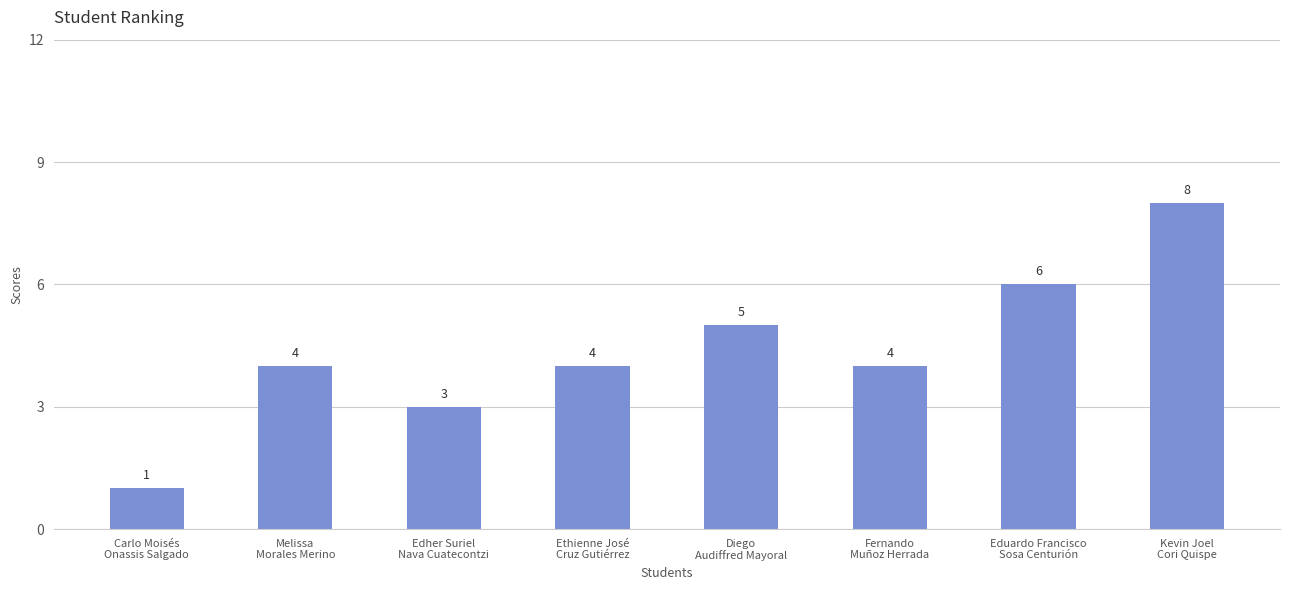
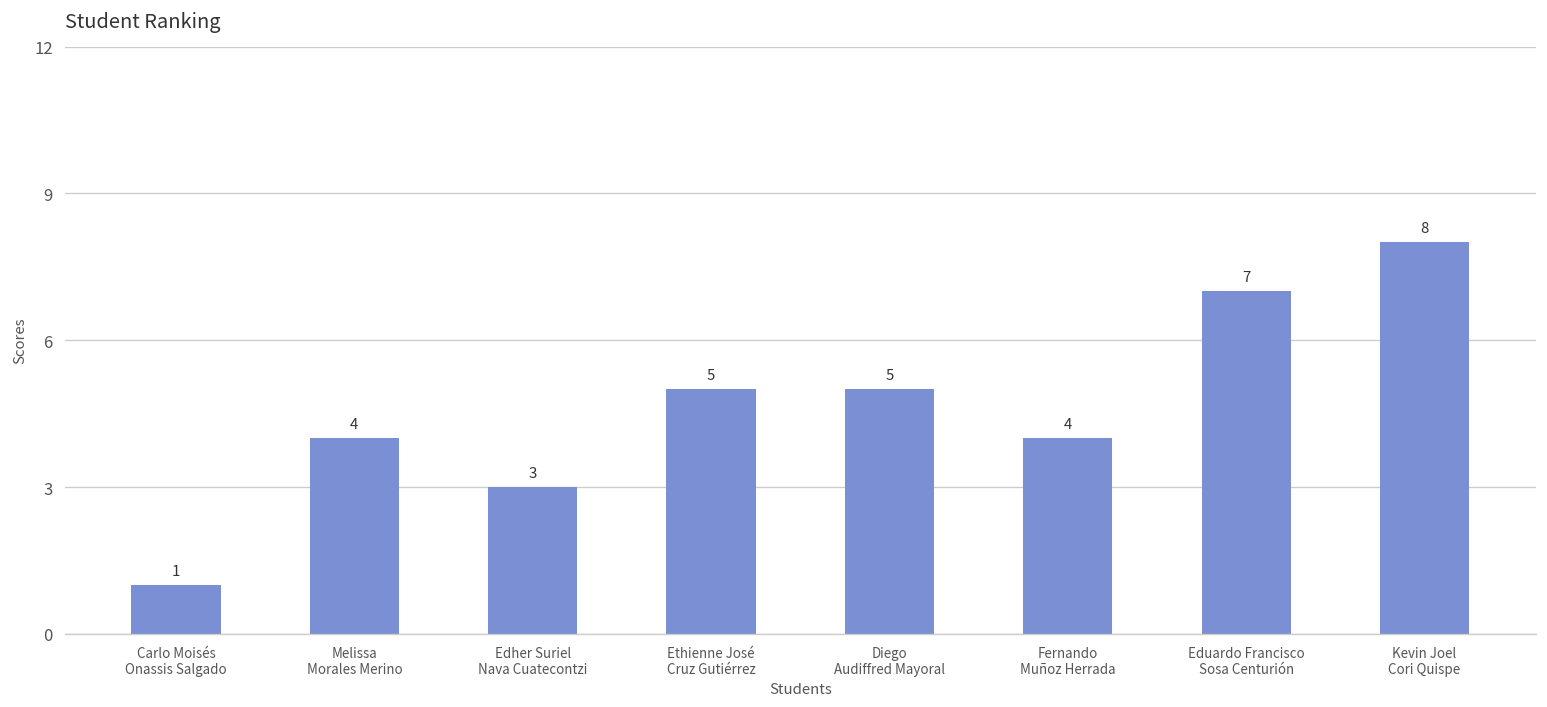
Ethienne José Cruz Gutiérrez: 4 -> 5
Eduardo Francisco Sosa Centurión: 6 -> 7
